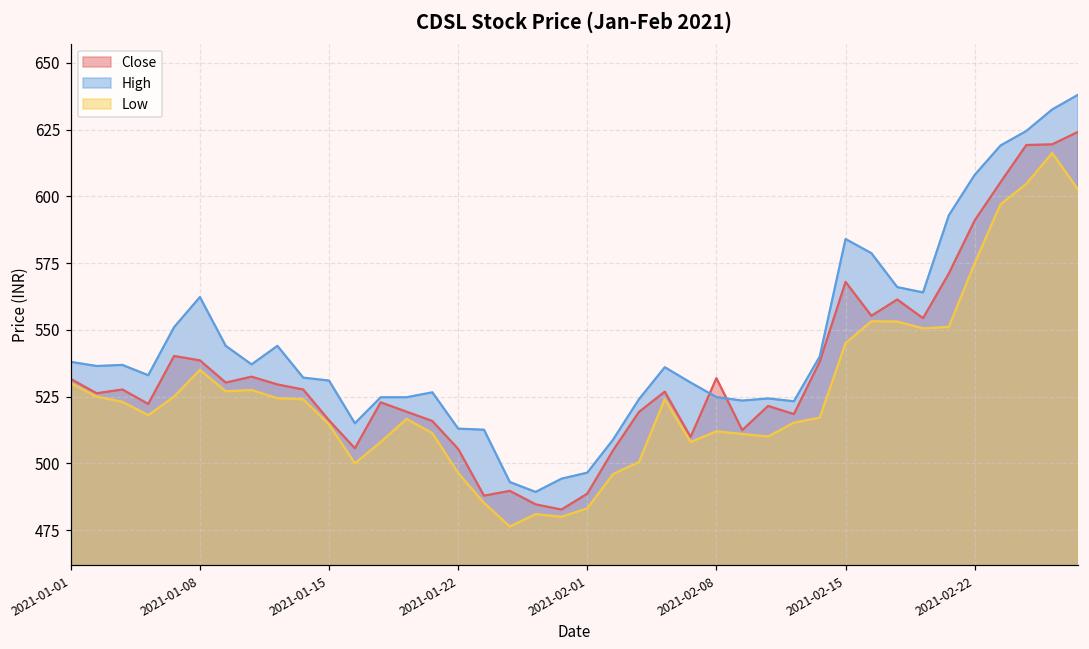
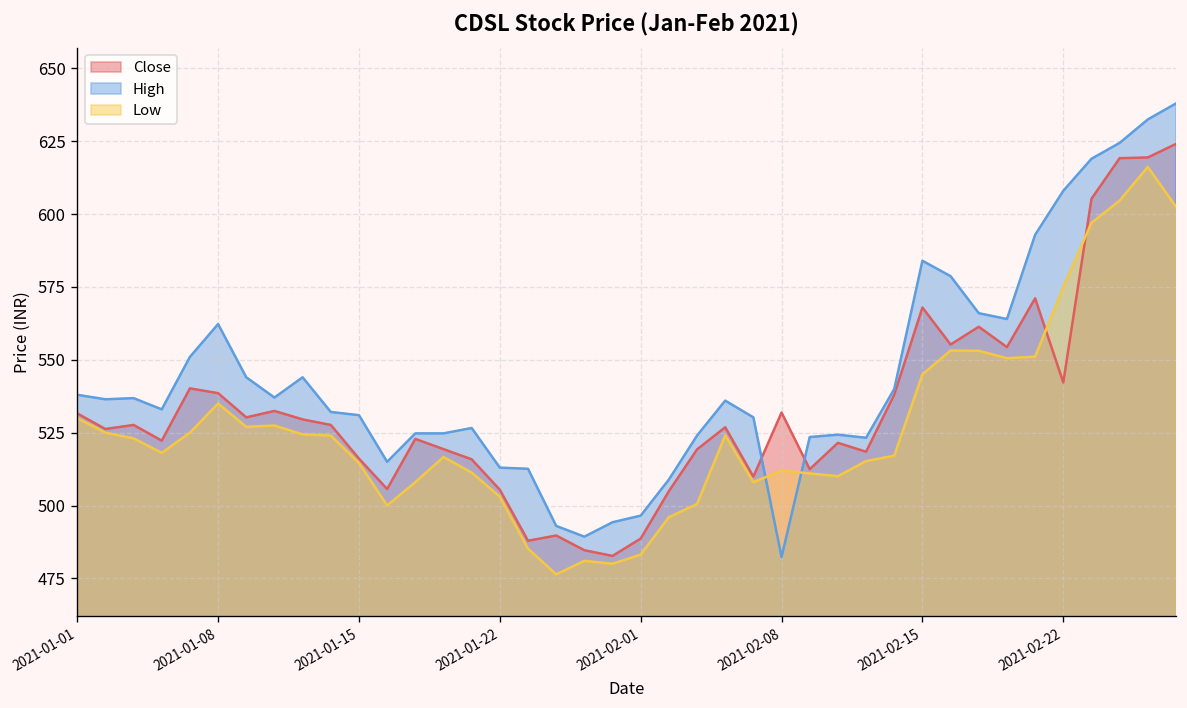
Low, 2021-01-22: 496 -> 503
High, 2021-02-08: 525 -> 482
Close, 2021-02-22: 591 -> 542
